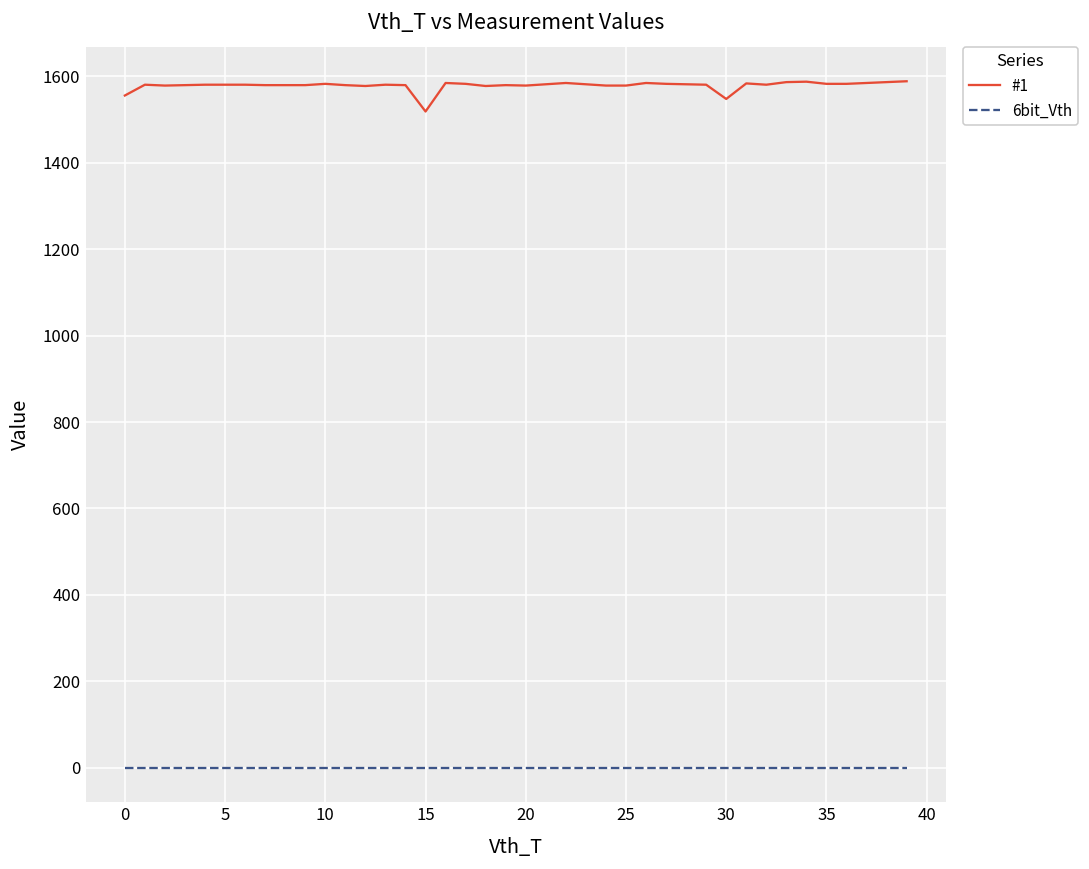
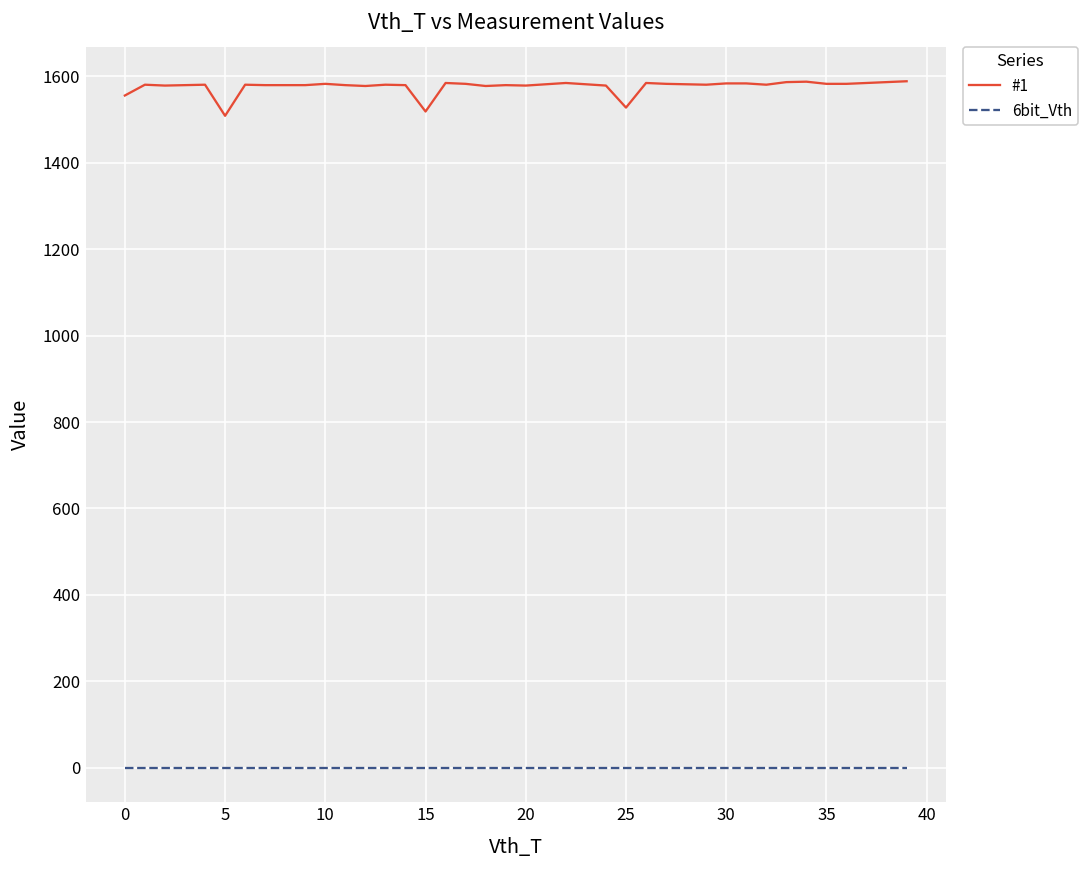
#1, 5: 1580 -> 1510
#1, 25: 1580 -> 1530
#1, 30: 1550 -> 1580
